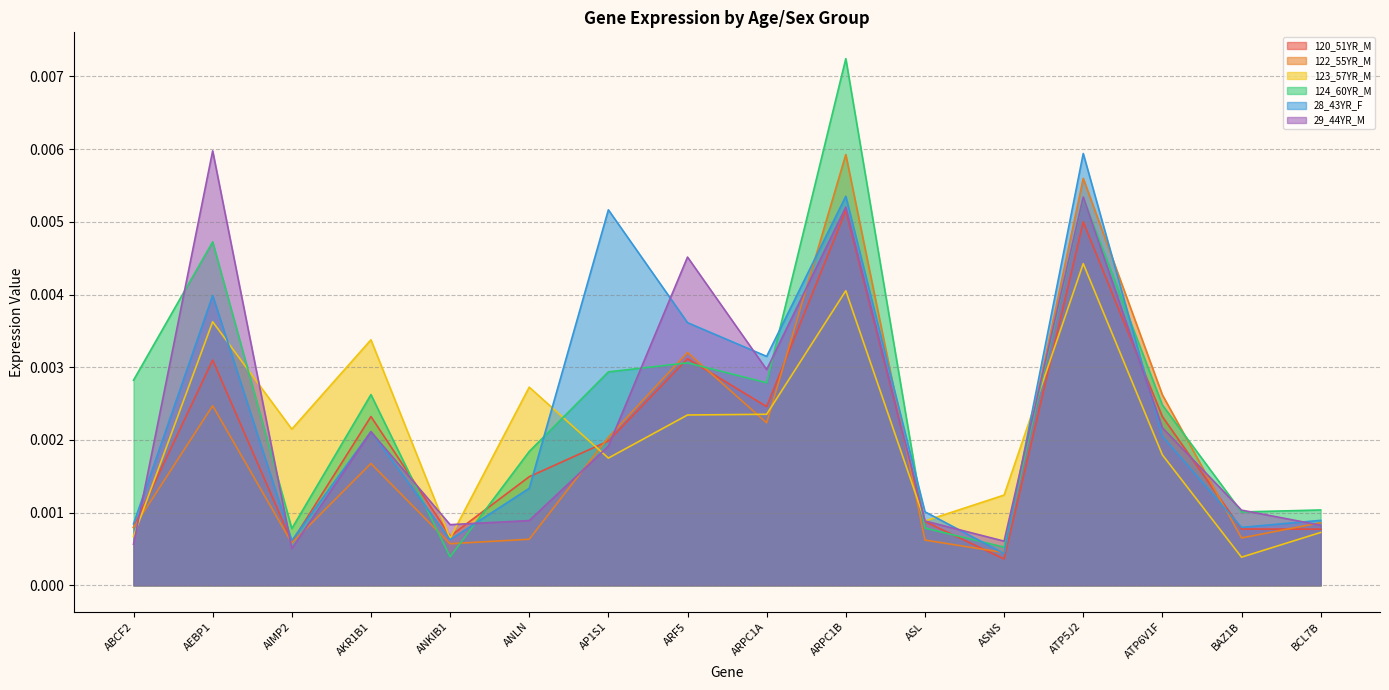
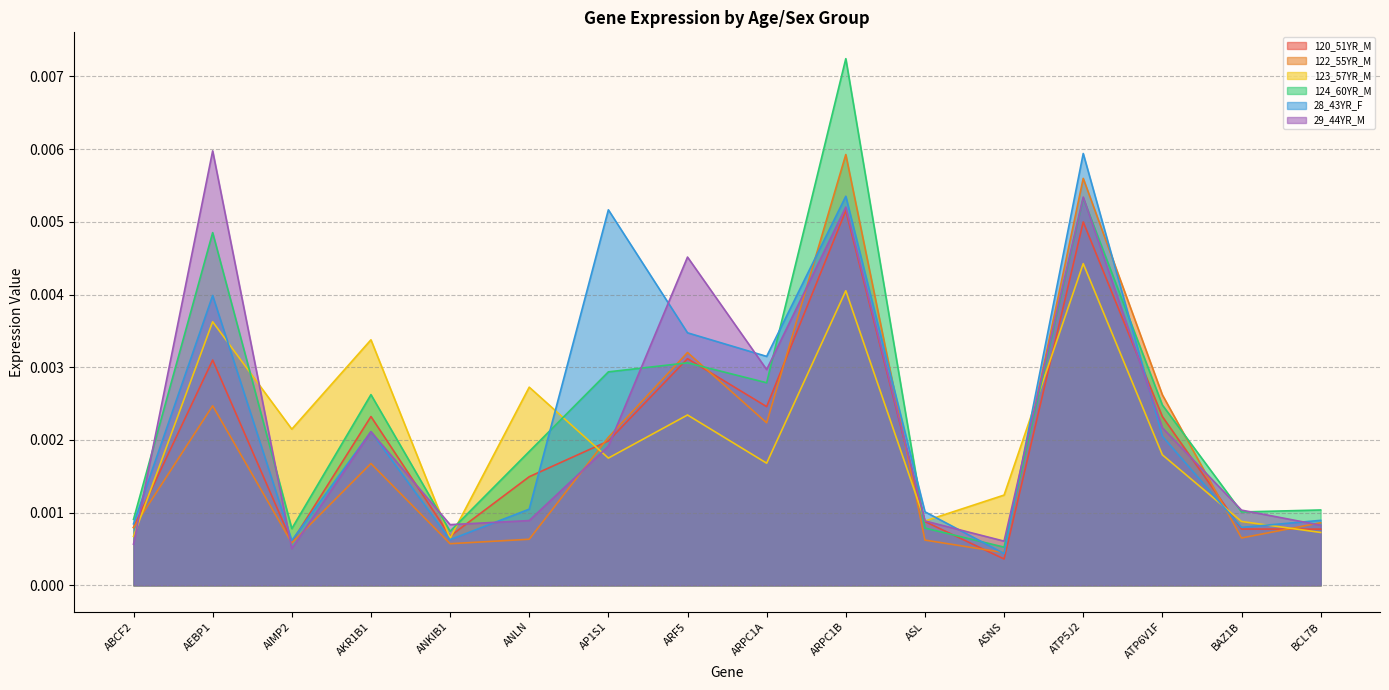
124_60YR_M, ABCF2: 0.0028 -> 0.0009
124_60YR_M, AEBP1: 0.0047 -> 0.0049
124_60YR_M, ANKIB1: 0.0004 -> 0.0007
28_43YR_F, ANLN: 0.0013 -> 0.0010
28_43YR_F, ARF5: 0.0036 -> 0.0035
123_57YR_M, ARPC1A: 0.0024 -> 0.0017
123_57YR_M, BAZ1B: 0.0004 -> 0.0009
